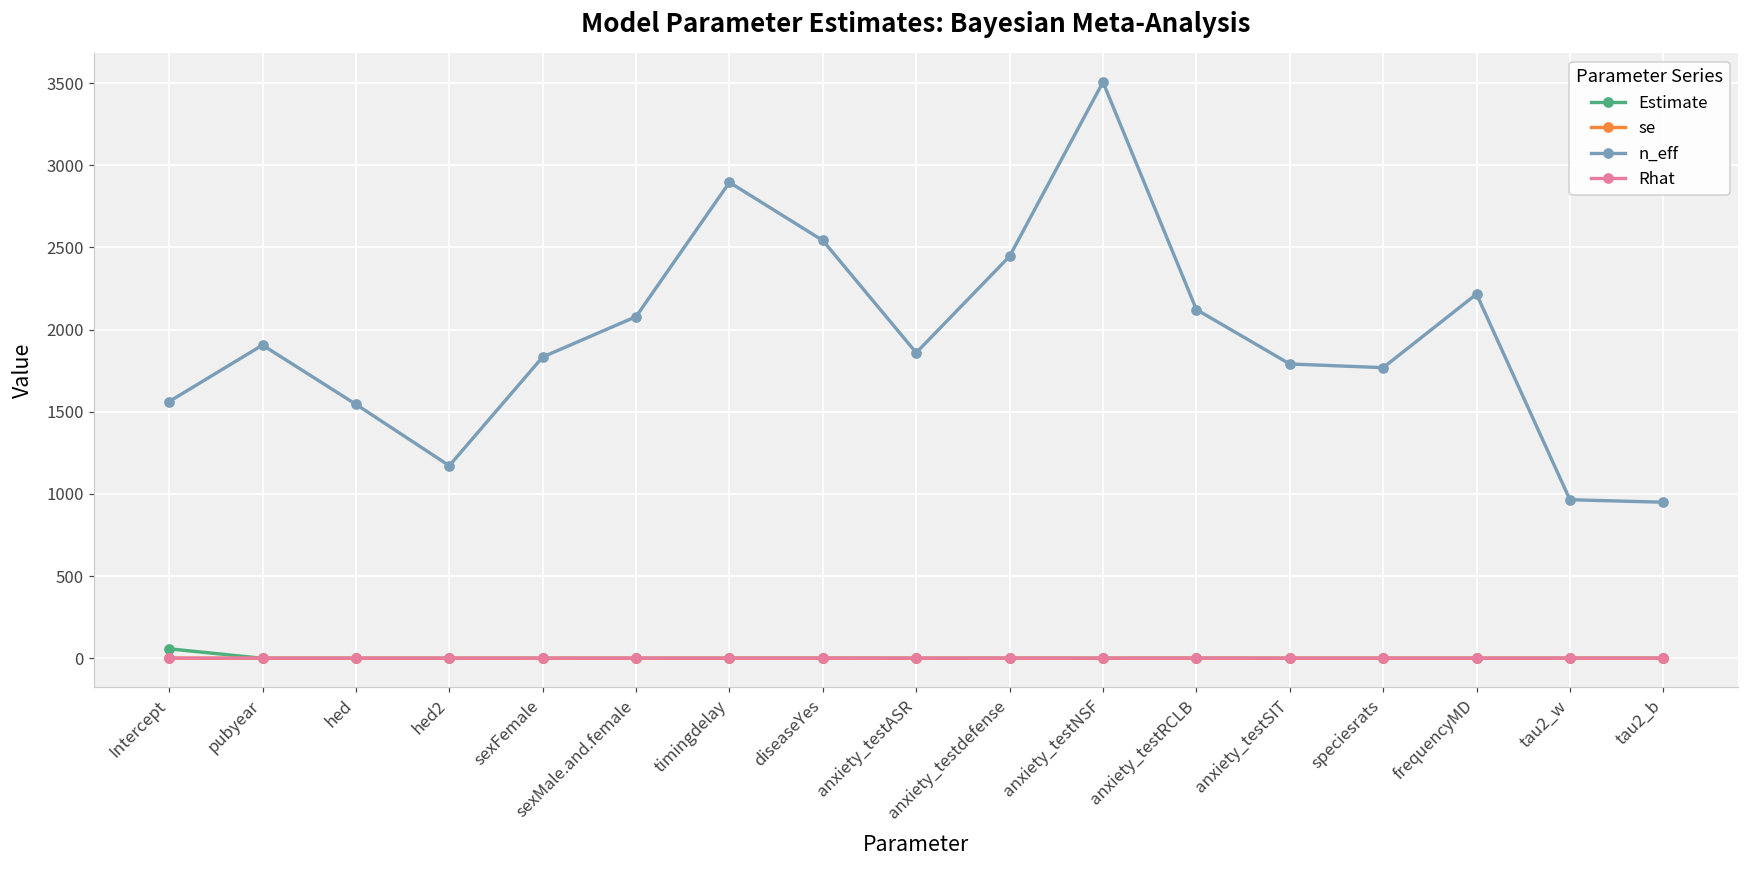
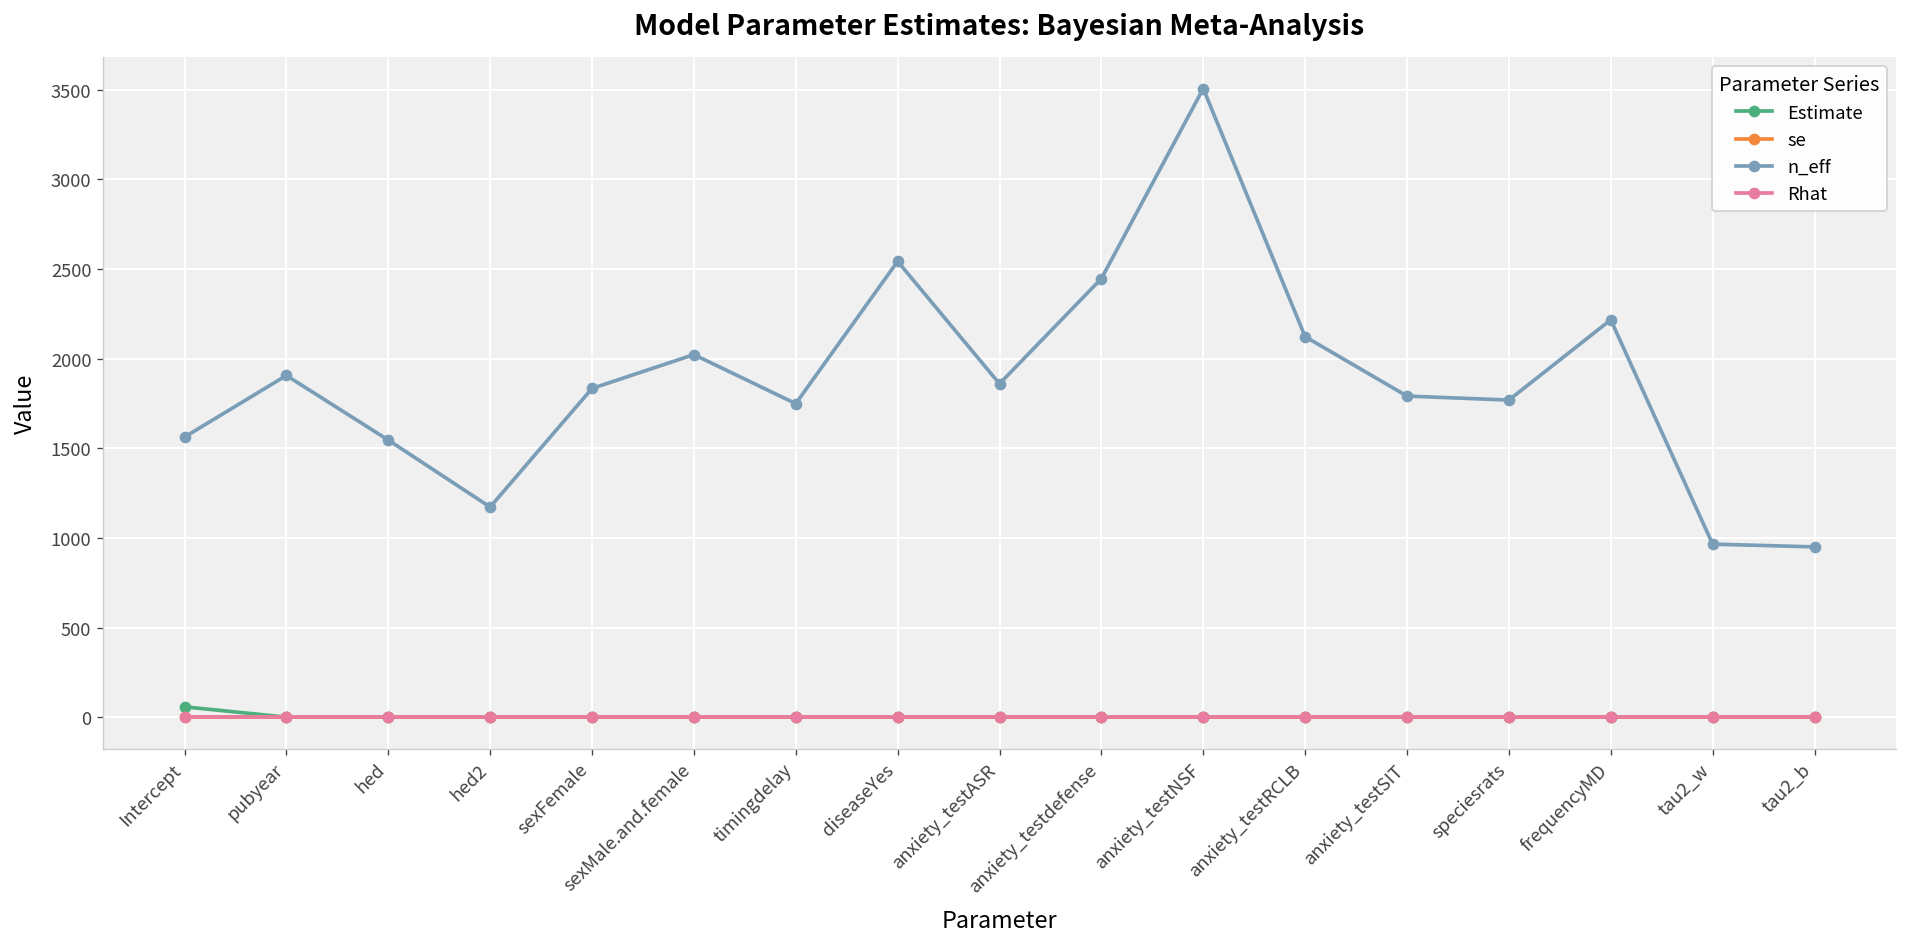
n_eff, sexMale.and.female: 2080 -> 2020
n_eff, timingdelay: 2900 -> 1750
